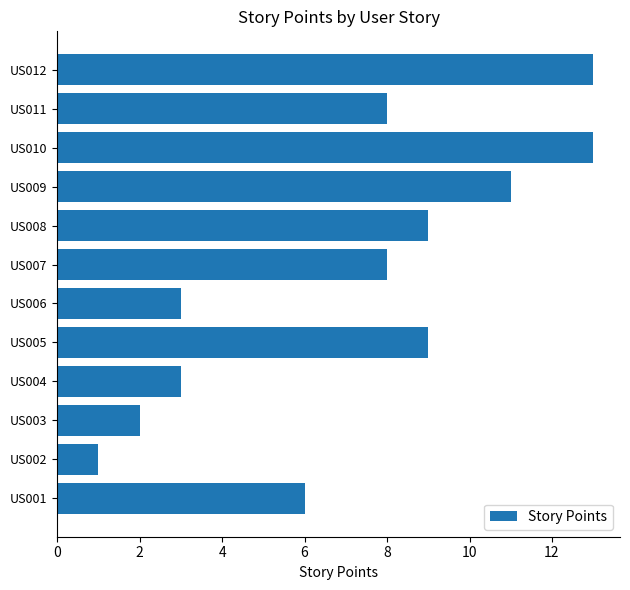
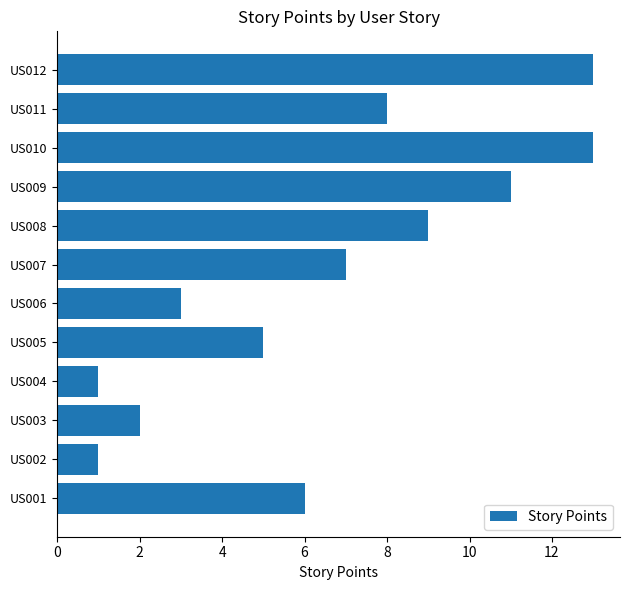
US007: 8 -> 7
US005: 9 -> 5
US004: 3 -> 1
